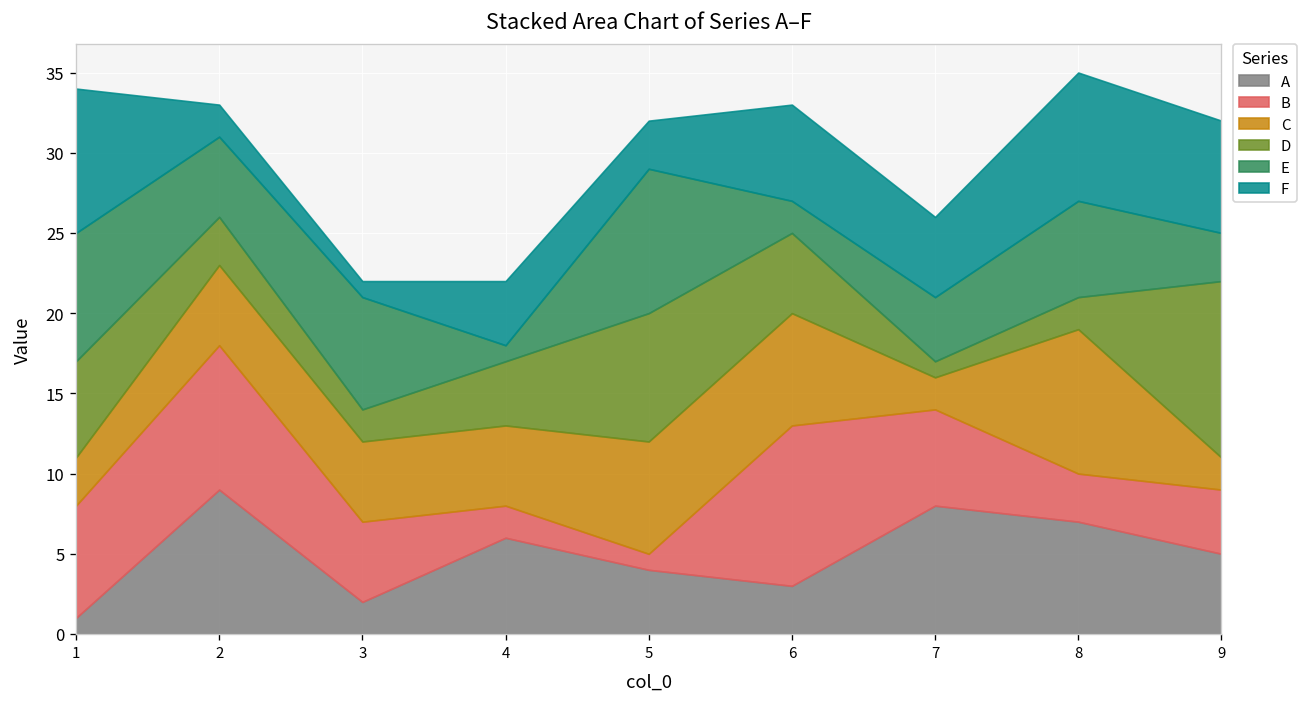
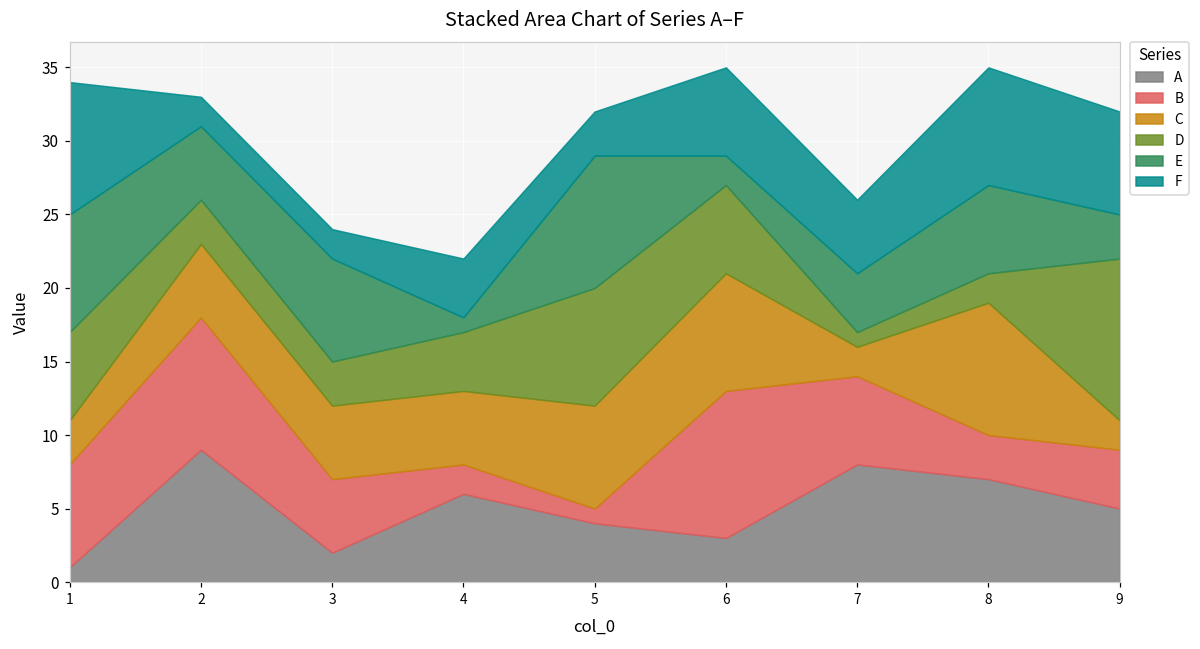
D, 3: 2 -> 3
F, 3: 1 -> 2
C, 6: 7 -> 8
D, 6: 5 -> 6
